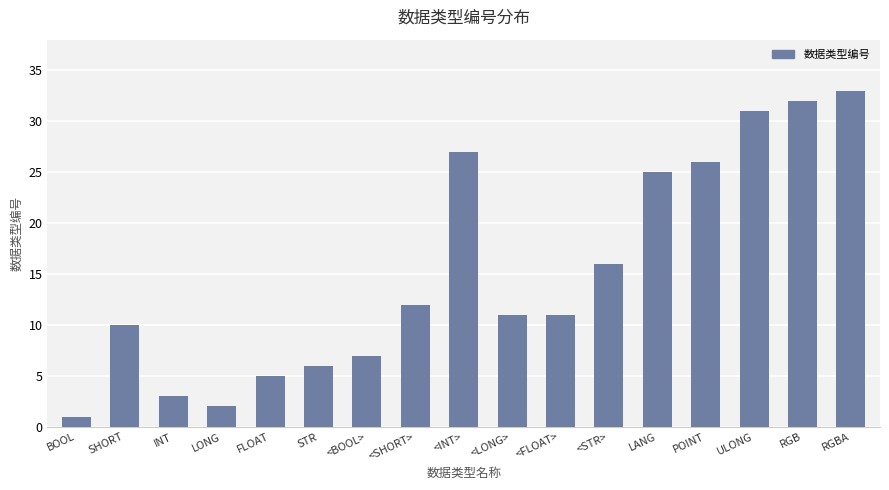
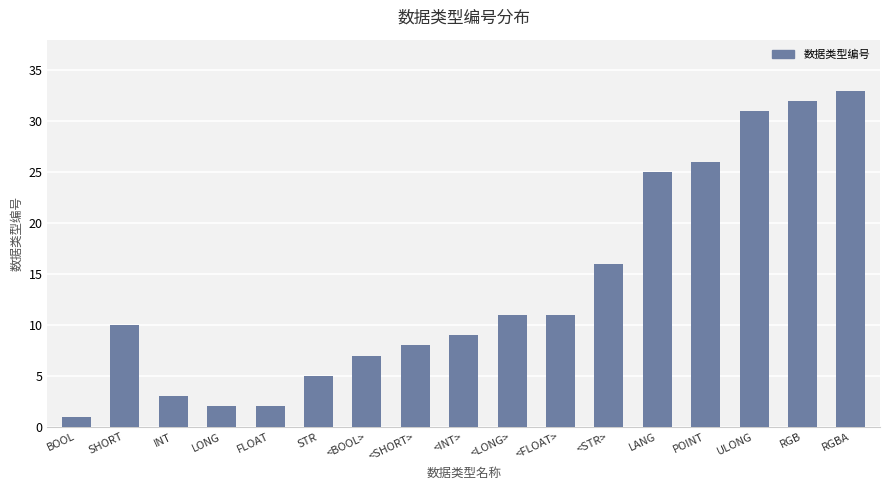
FLOAT: 5 -> 2
STR: 6 -> 5
<SHORT>: 12 -> 8
<INT>: 27 -> 9
